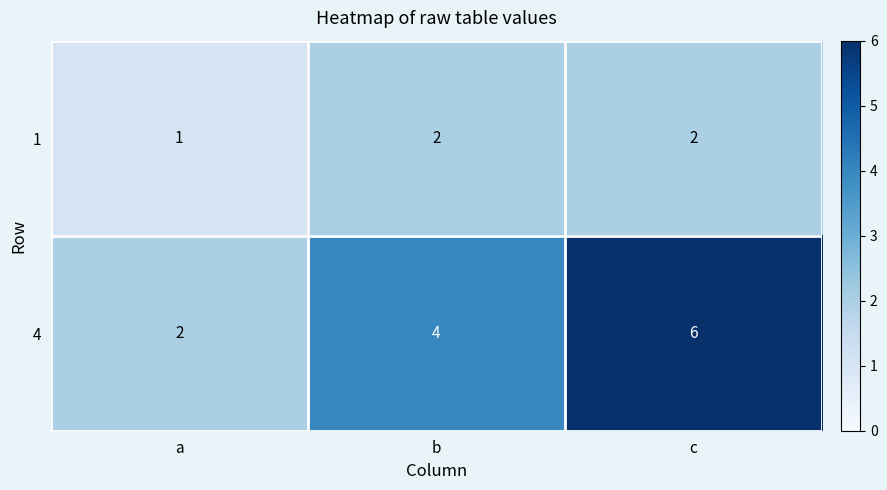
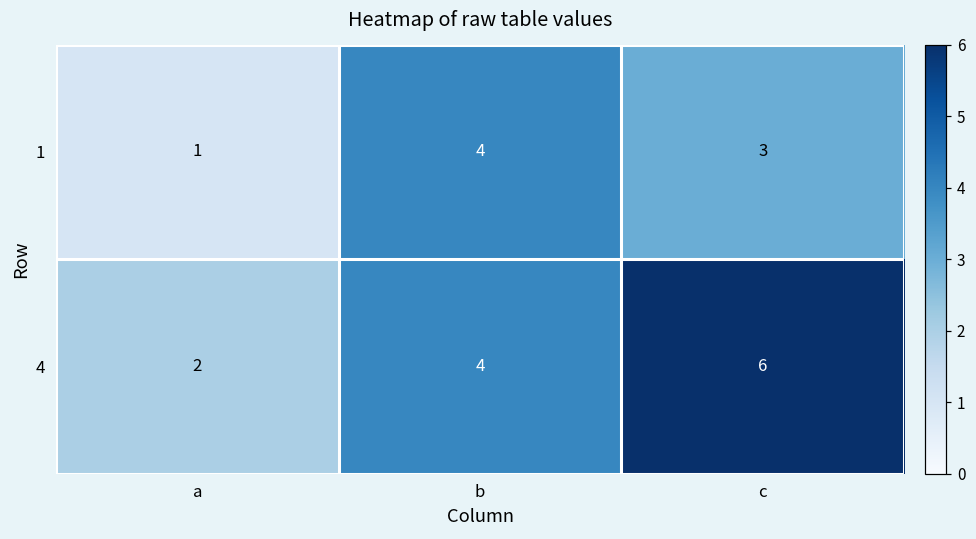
1, b: 2 -> 4
1, c: 2 -> 3
